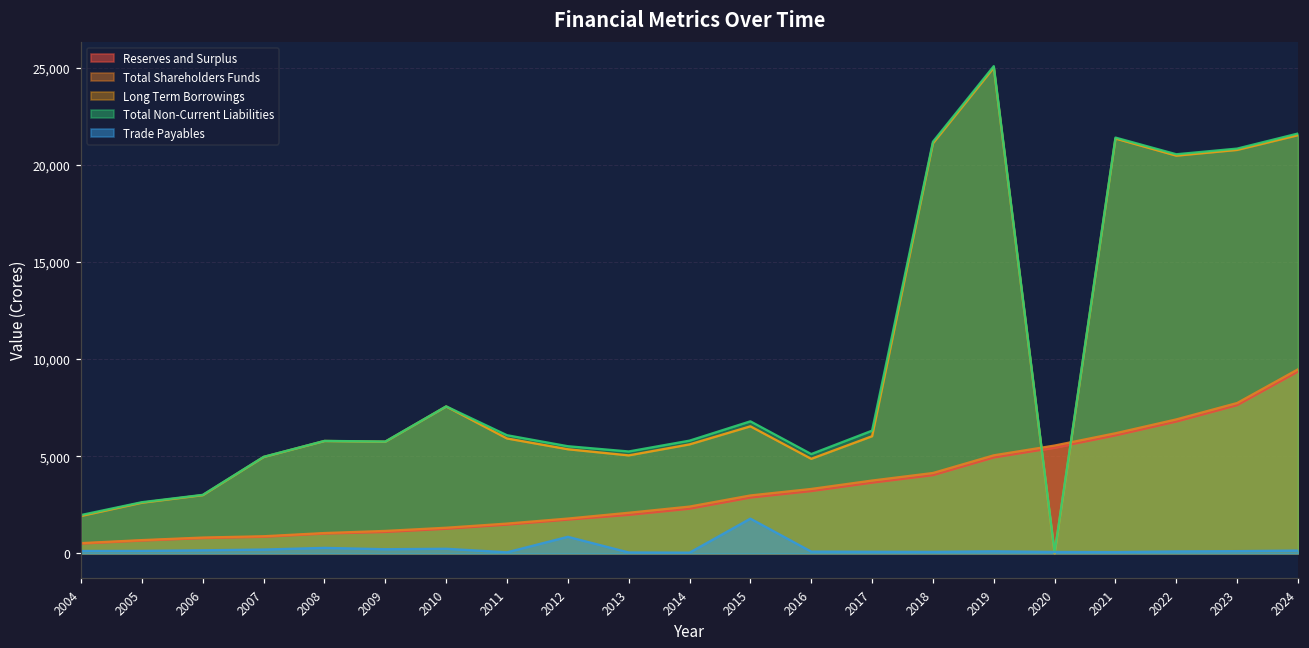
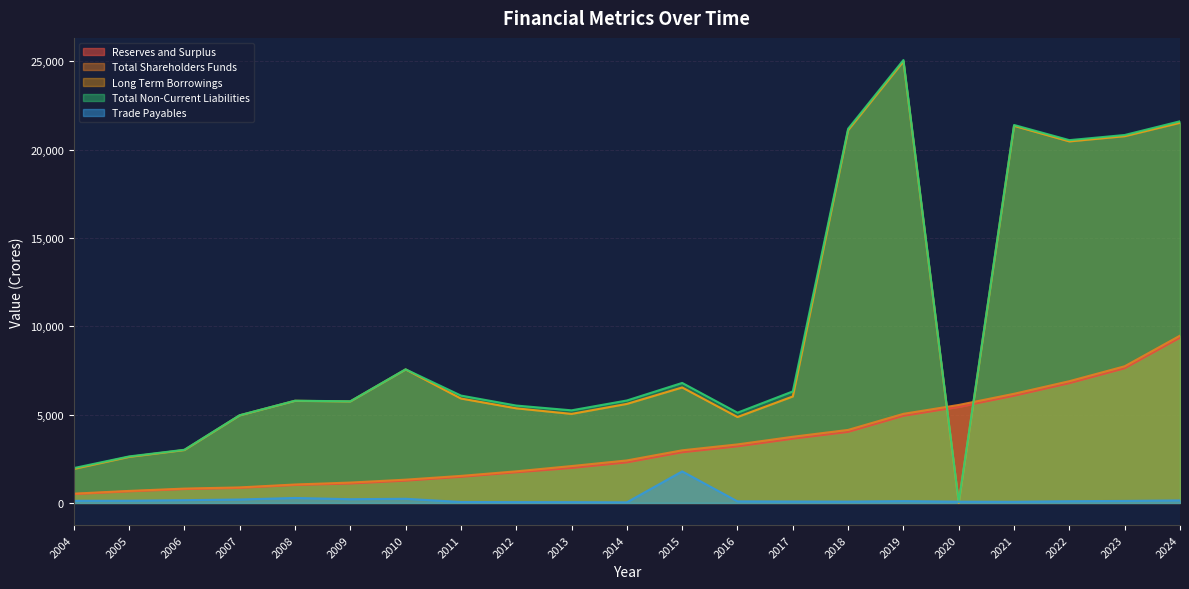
Trade Payables, 2012: 900 -> 0
